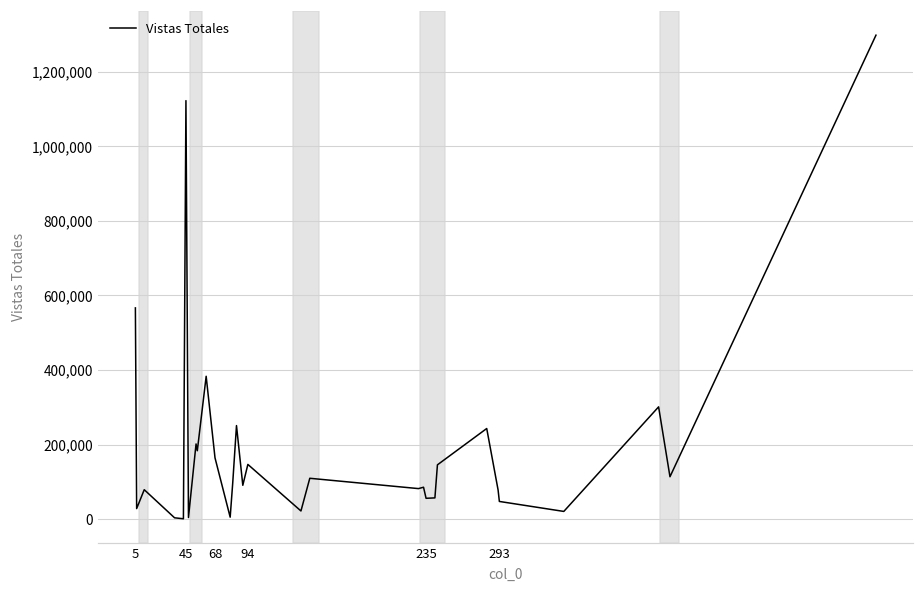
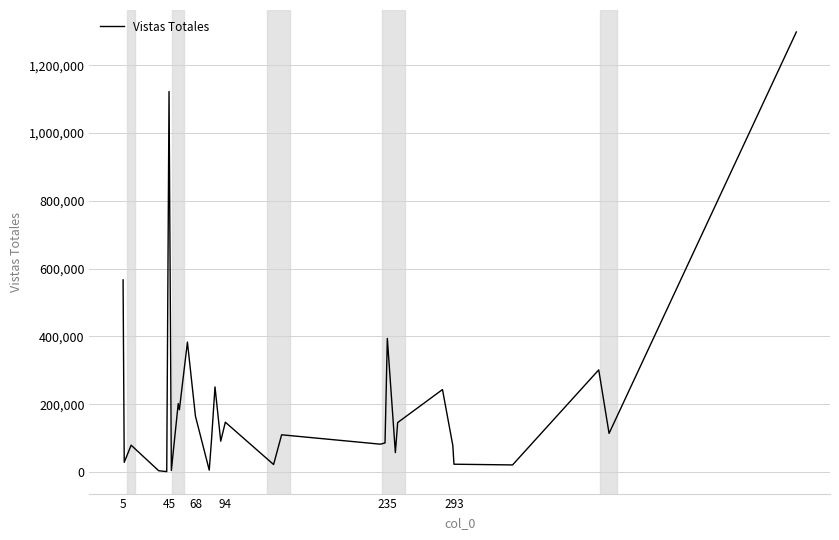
235: 60,000 -> 390,000
293: 50,000 -> 20,000
